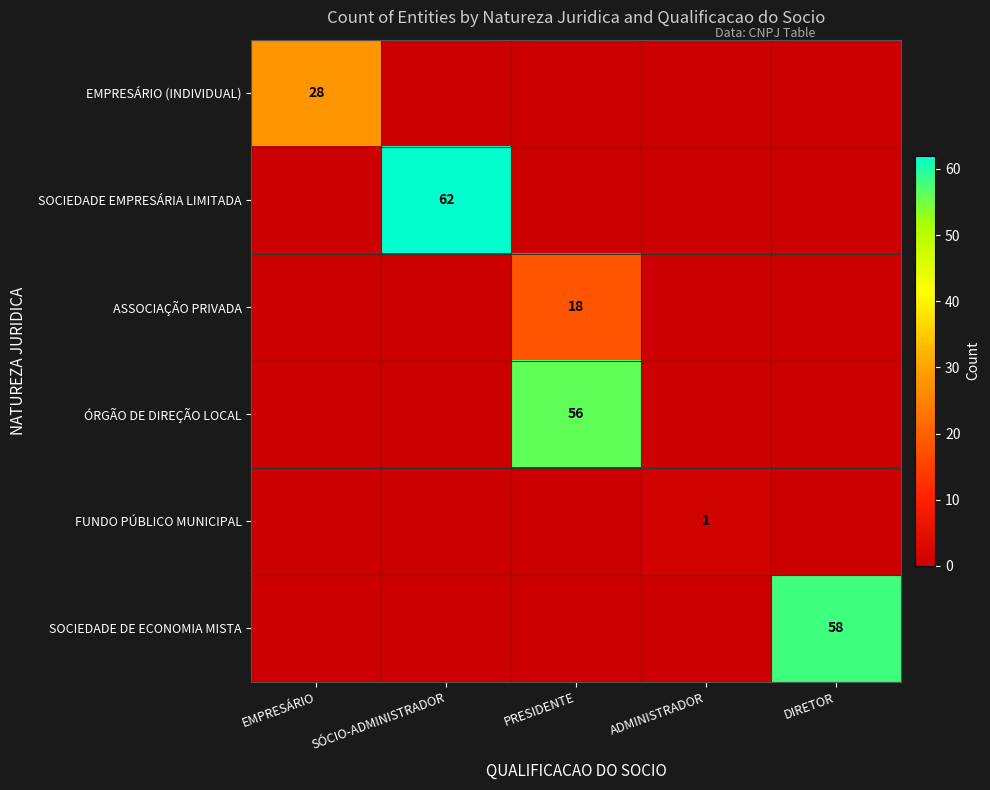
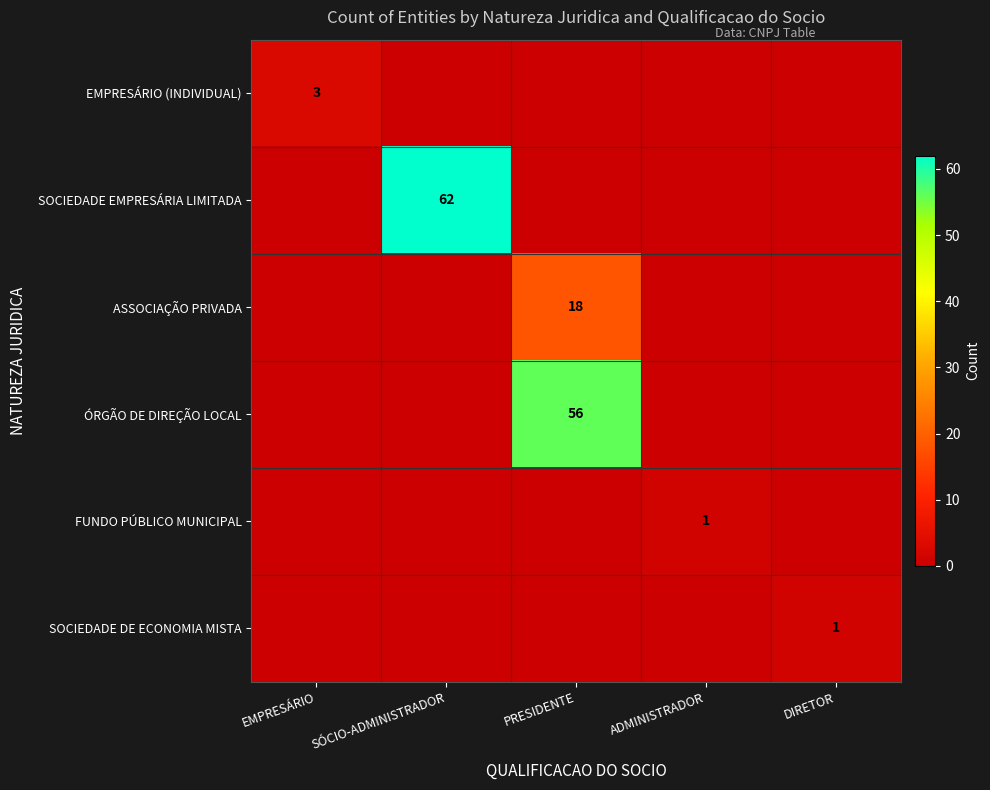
EMPRESÁRIO (INDIVIDUAL), EMPRESÁRIO: 28 -> 3
SOCIEDADE DE ECONOMIA MISTA, DIRETOR: 58 -> 1
